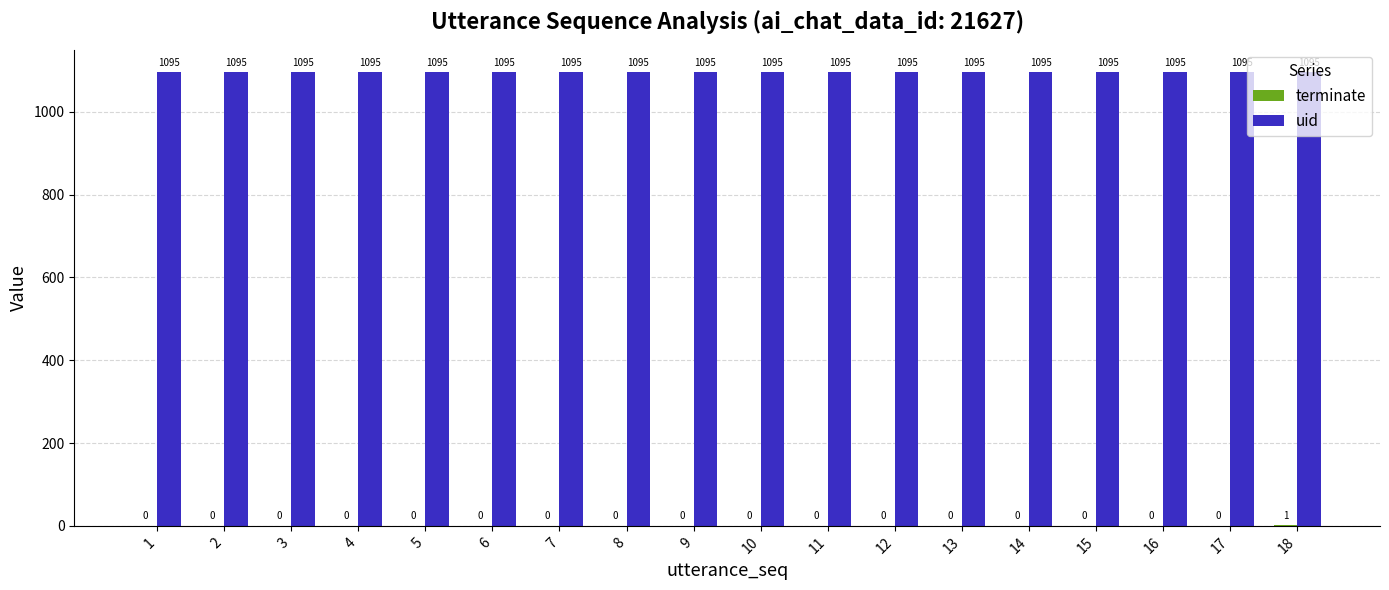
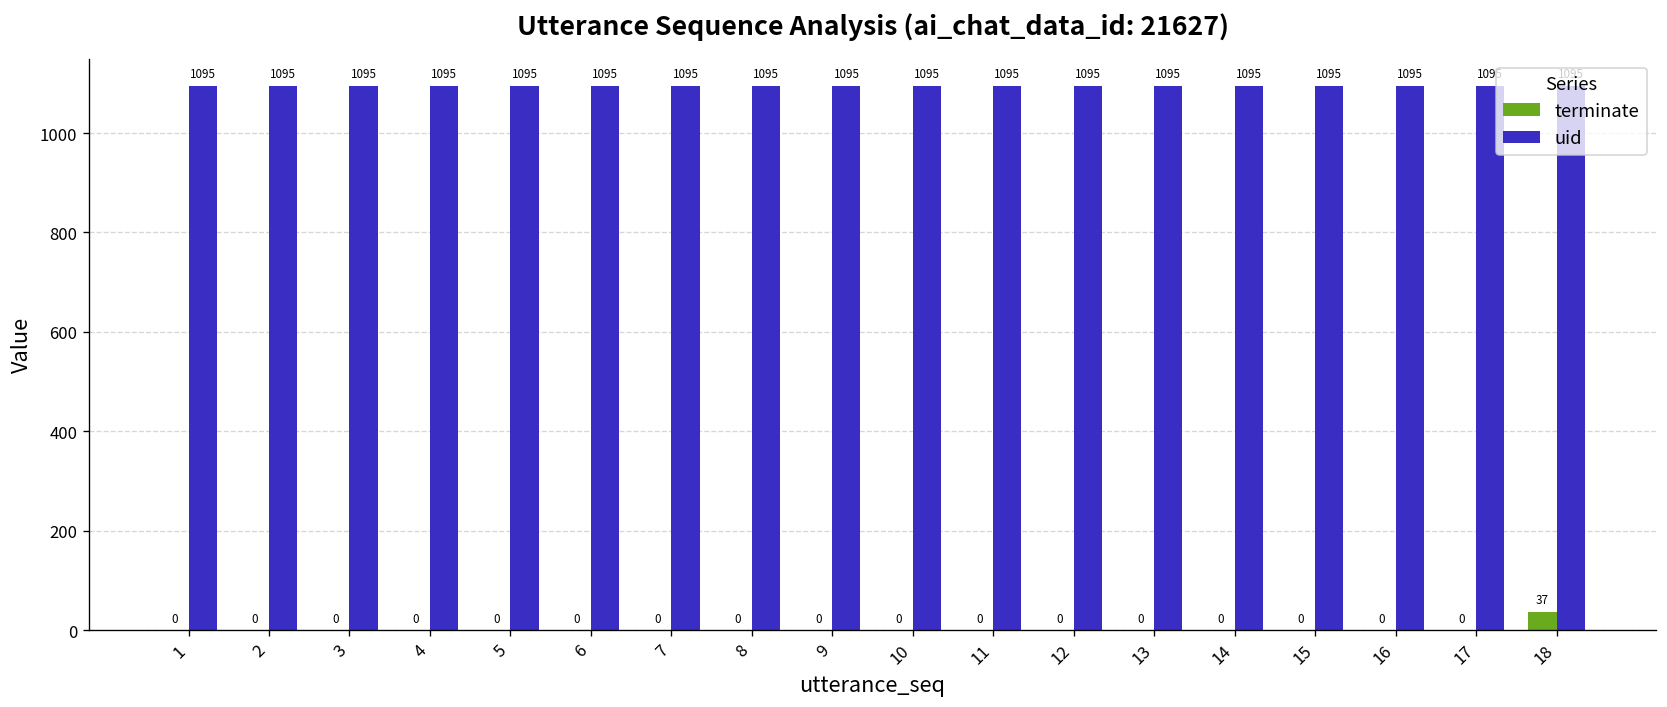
terminate, 18: 1 -> 37
